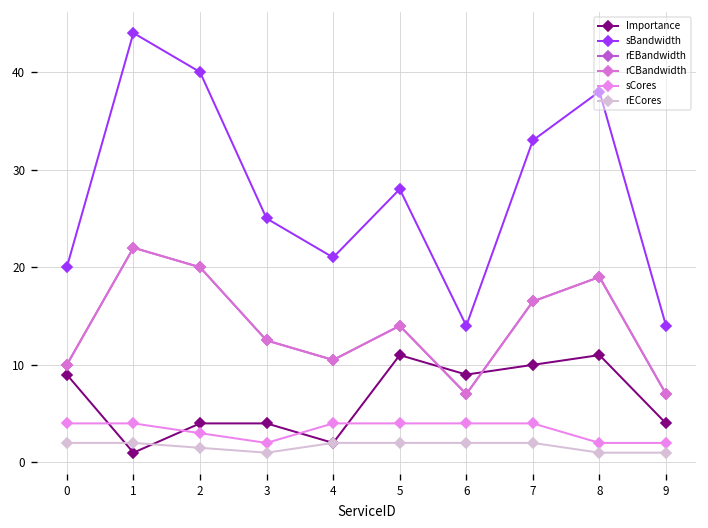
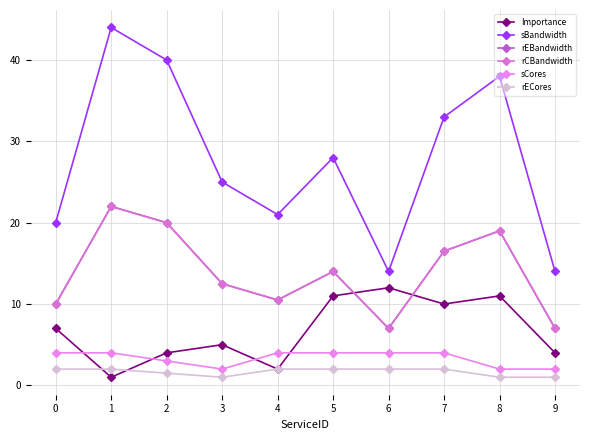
Importance, 0: 9 -> 7
Importance, 3: 4 -> 5
Importance, 6: 9 -> 12
